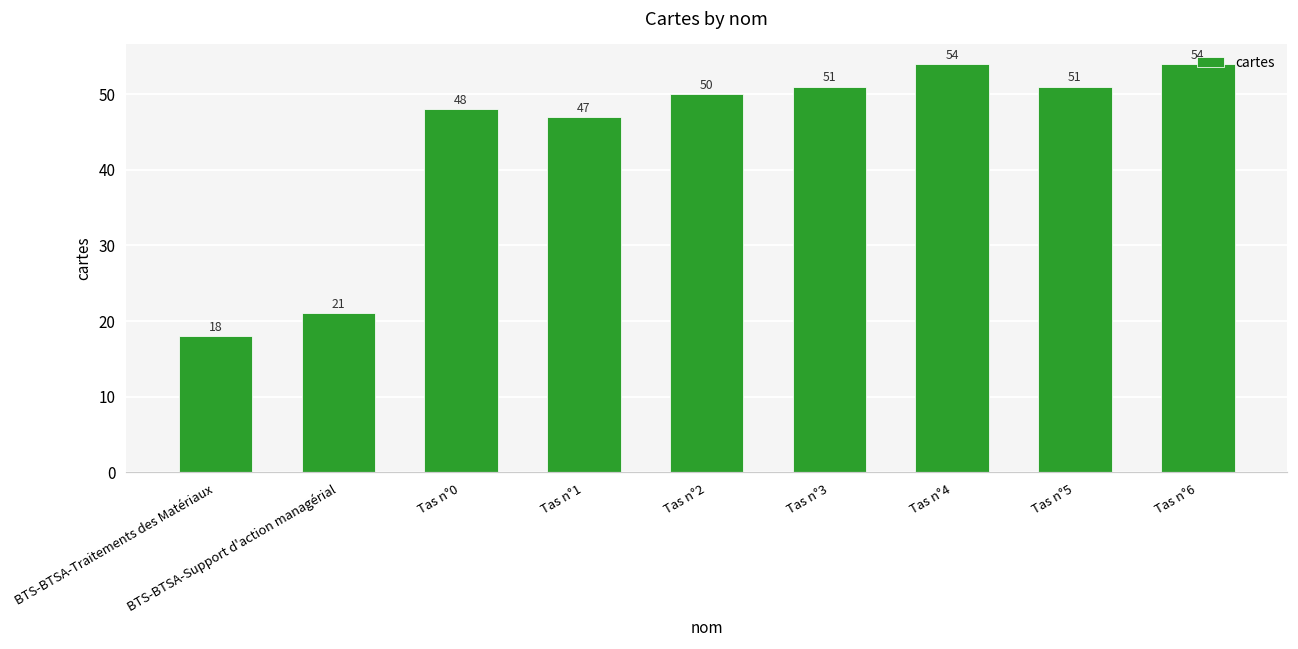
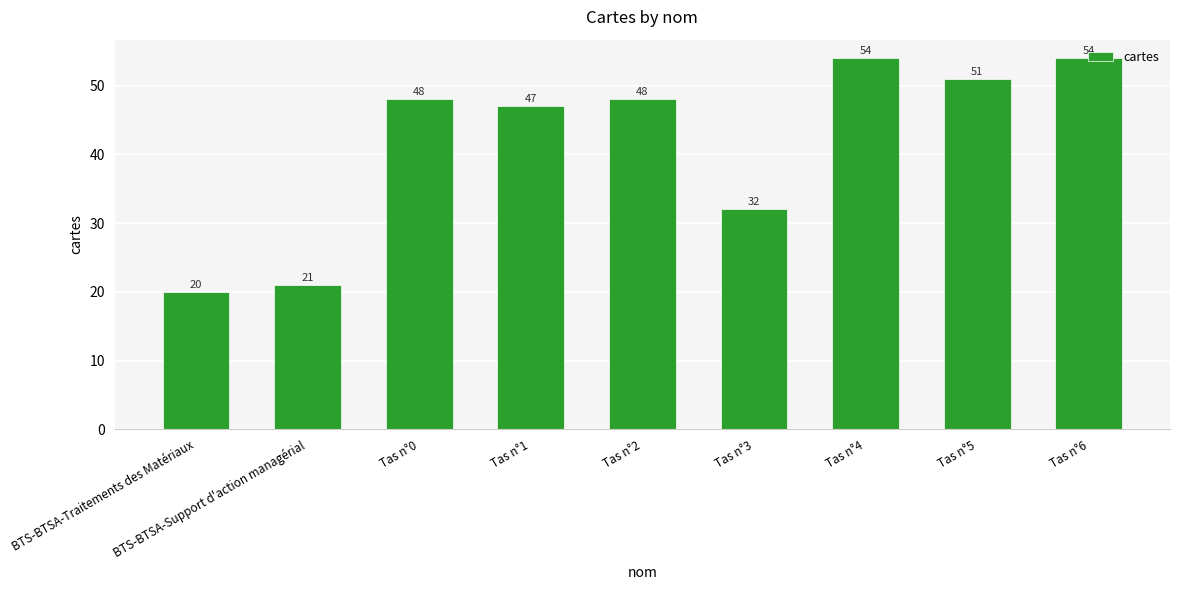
BTS-BTSA-Traitements des Matériaux: 18 -> 20
Tas n°2: 50 -> 48
Tas n°3: 51 -> 32
